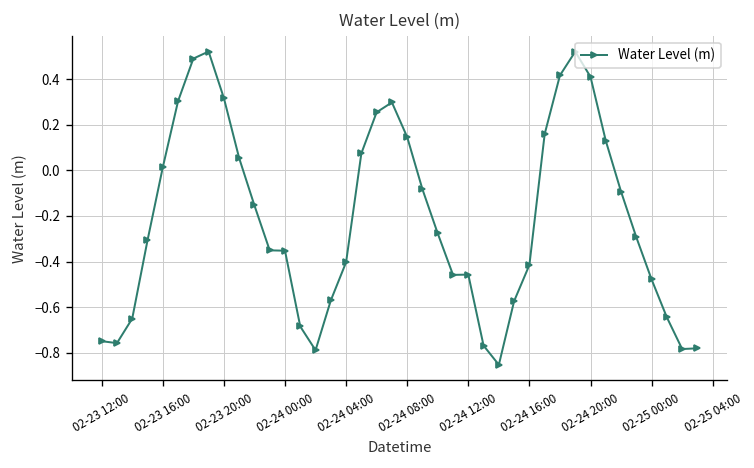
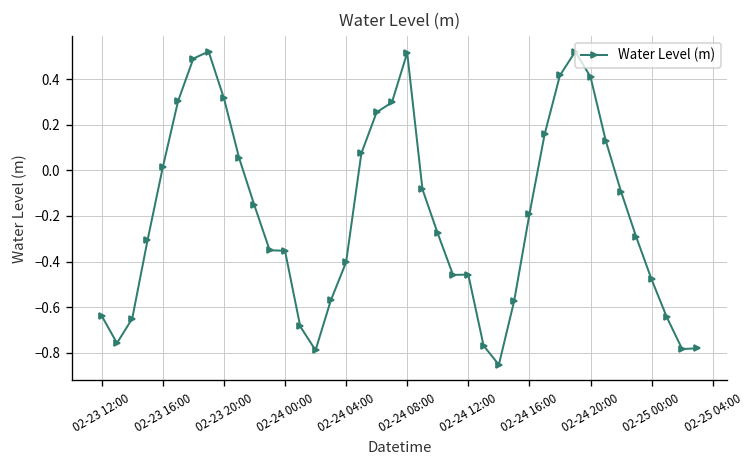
02-23 12:00: -0.75 -> -0.64
02-24 08:00: 0.15 -> 0.51
02-24 16:00: -0.42 -> -0.19
